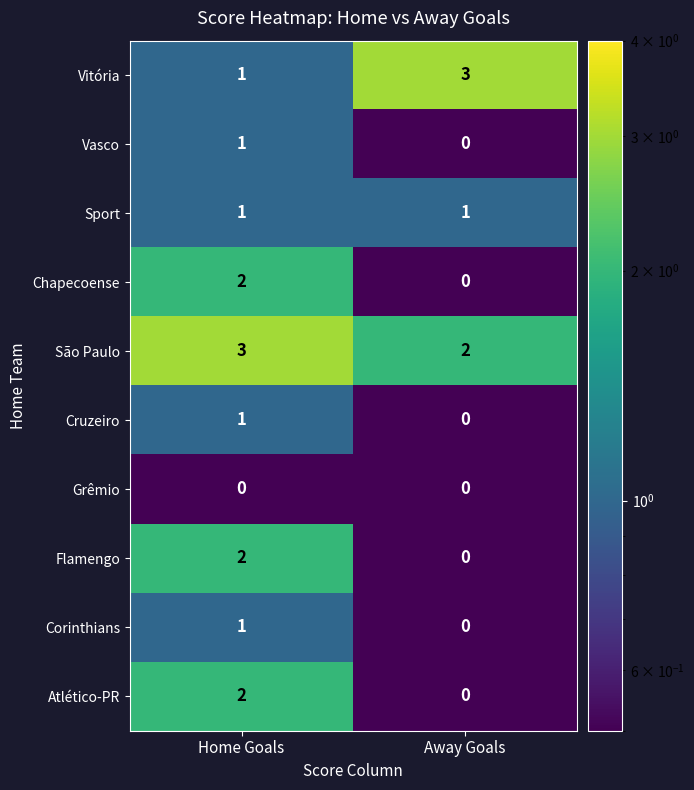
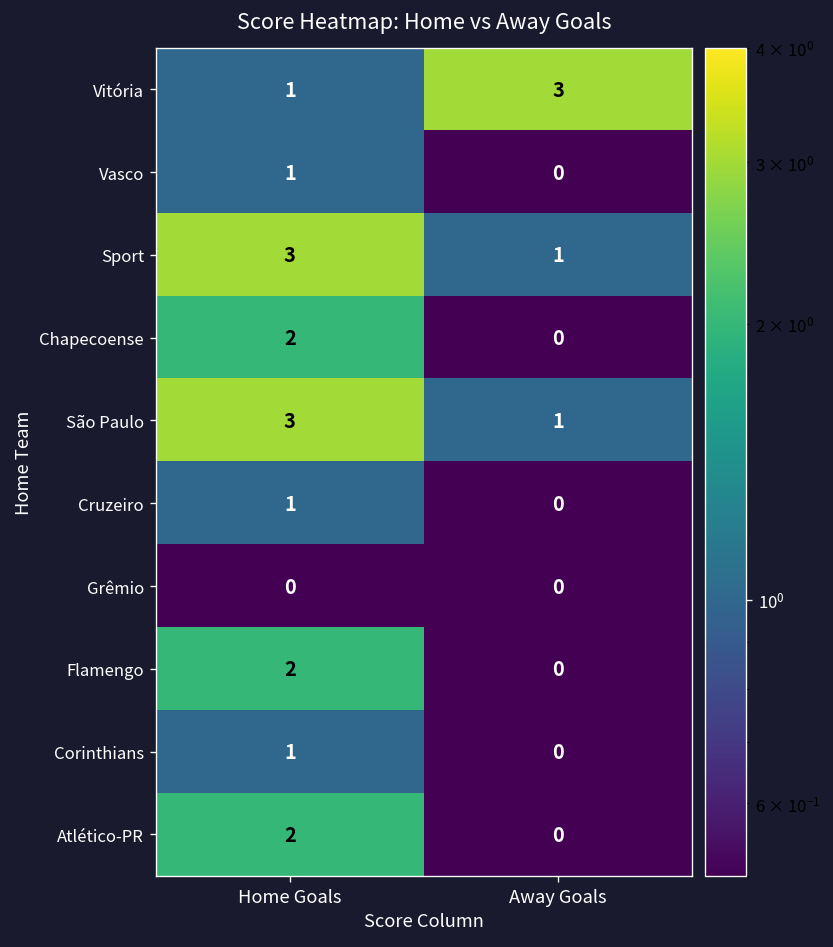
Sport, Home Goals: 1 -> 3
São Paulo, Away Goals: 2 -> 1
